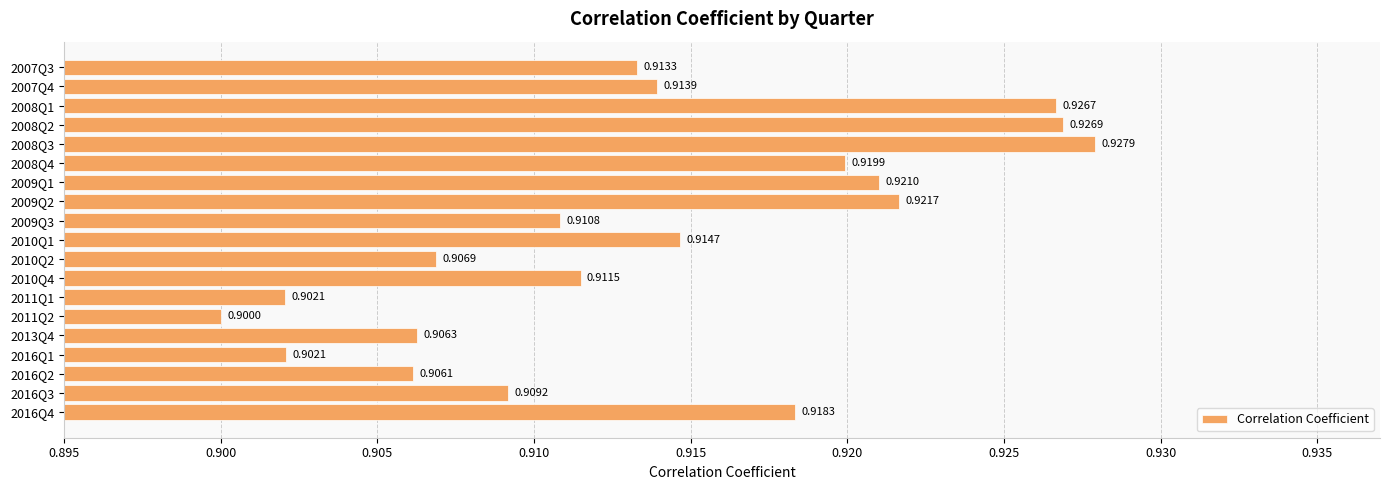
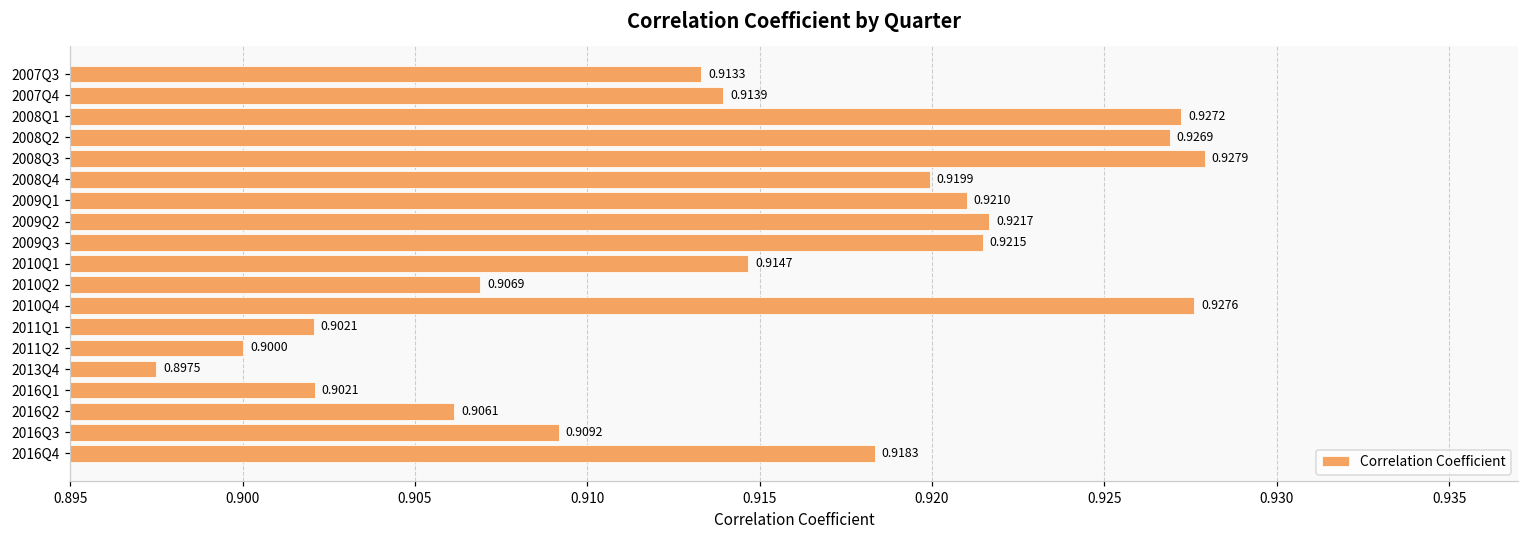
2008Q1: 0.9267 -> 0.9272
2009Q3: 0.9108 -> 0.9215
2010Q4: 0.9115 -> 0.9276
2013Q4: 0.9063 -> 0.8975
